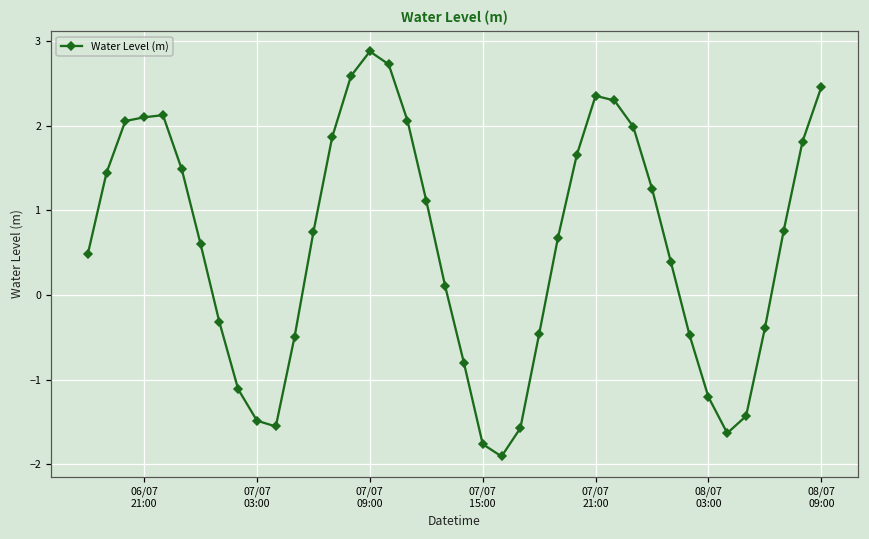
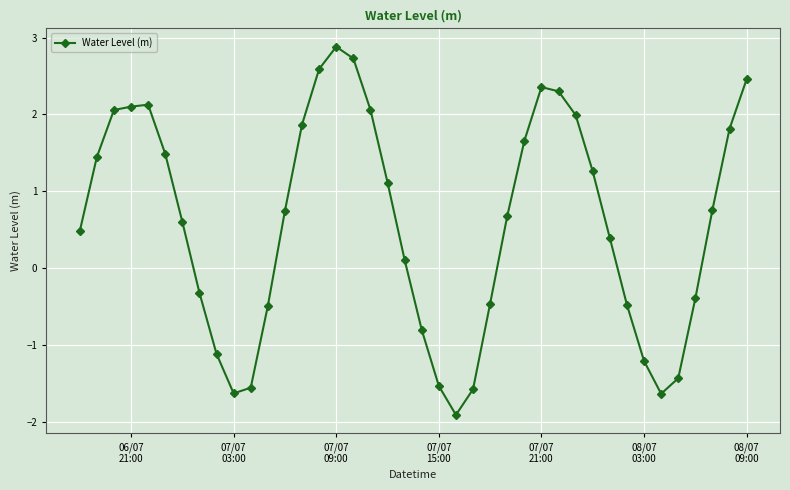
07/07 03:00: -1.5 -> -1.6
07/07 15:00: -1.8 -> -1.5
